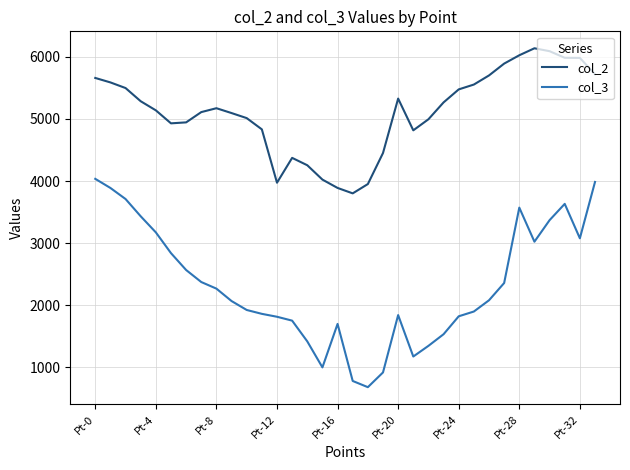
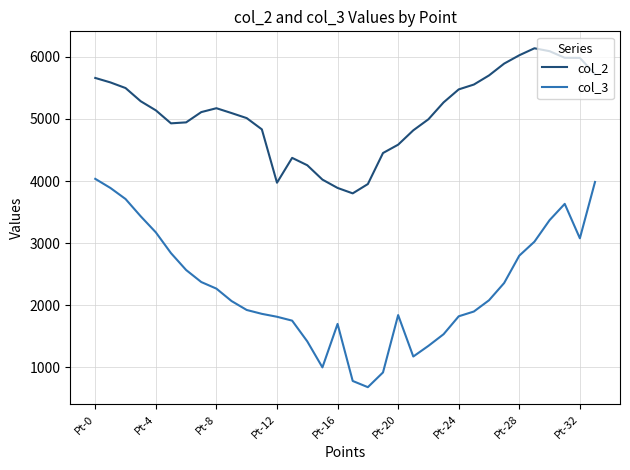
col_2, Pt-20: 5300 -> 4600
col_3, Pt-28: 3600 -> 2800
